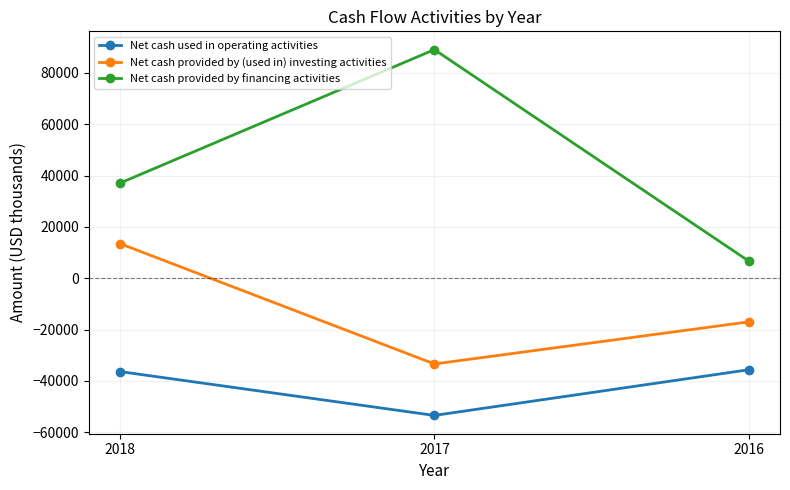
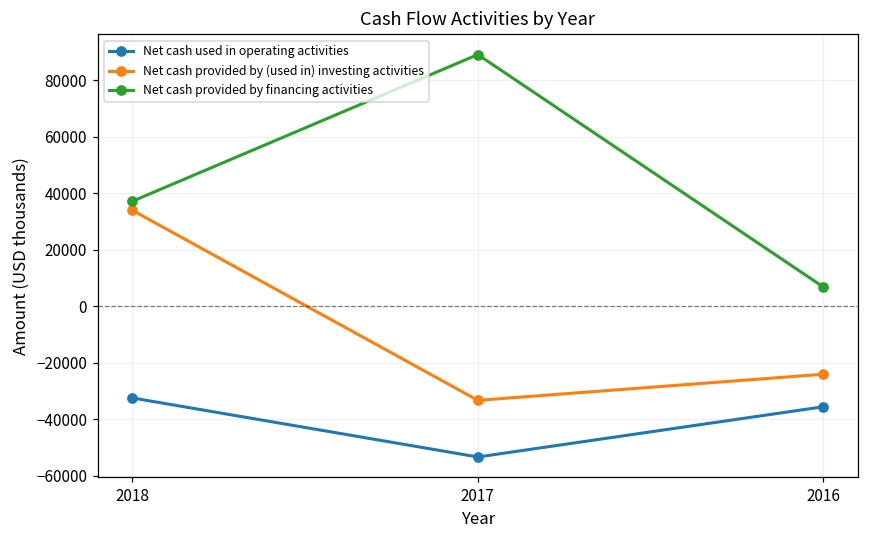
Net cash used in operating activities, 2018: -36000 -> -33000
Net cash provided by (used in) investing activities, 2018: 13000 -> 34000
Net cash provided by (used in) investing activities, 2016: -17000 -> -24000
